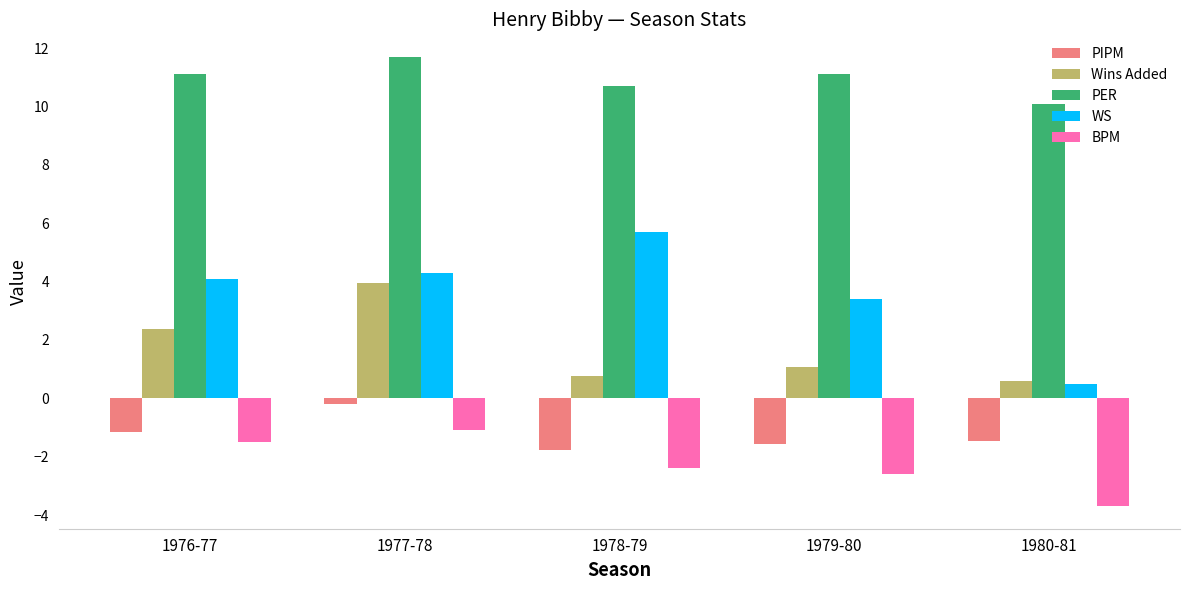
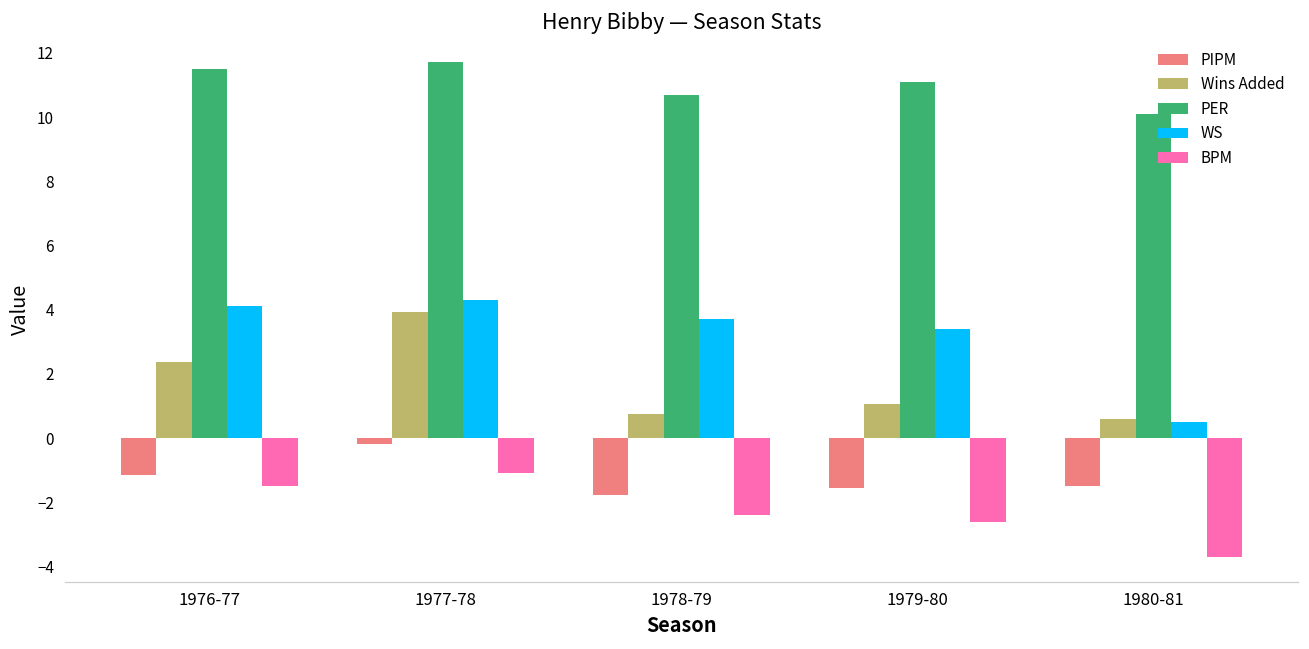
PER, 1976-77: 11.1 -> 11.5
WS, 1978-79: 5.7 -> 3.7
